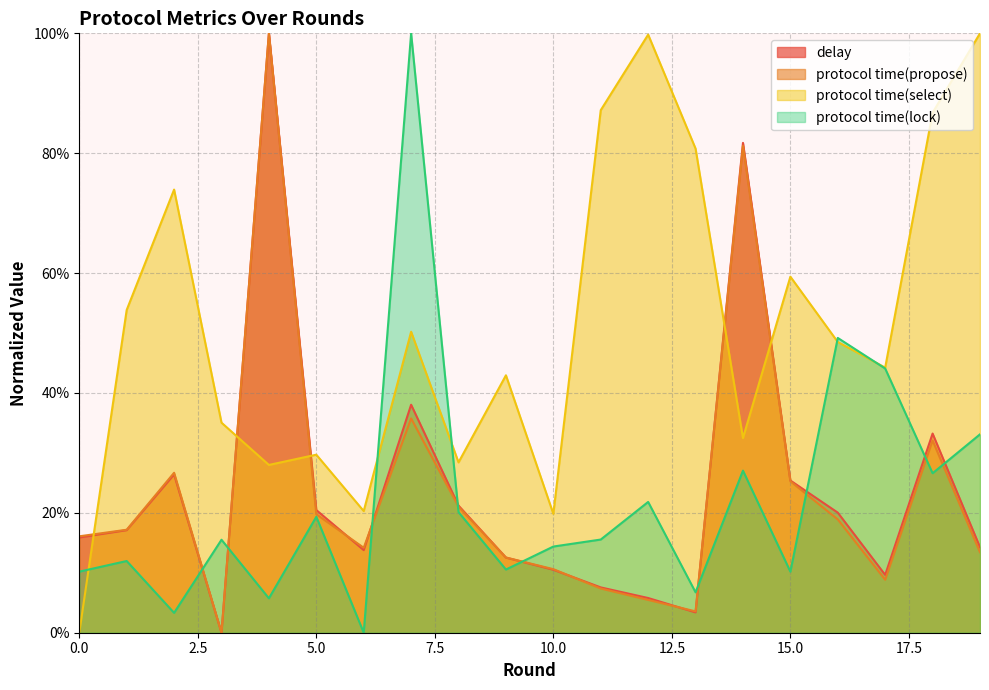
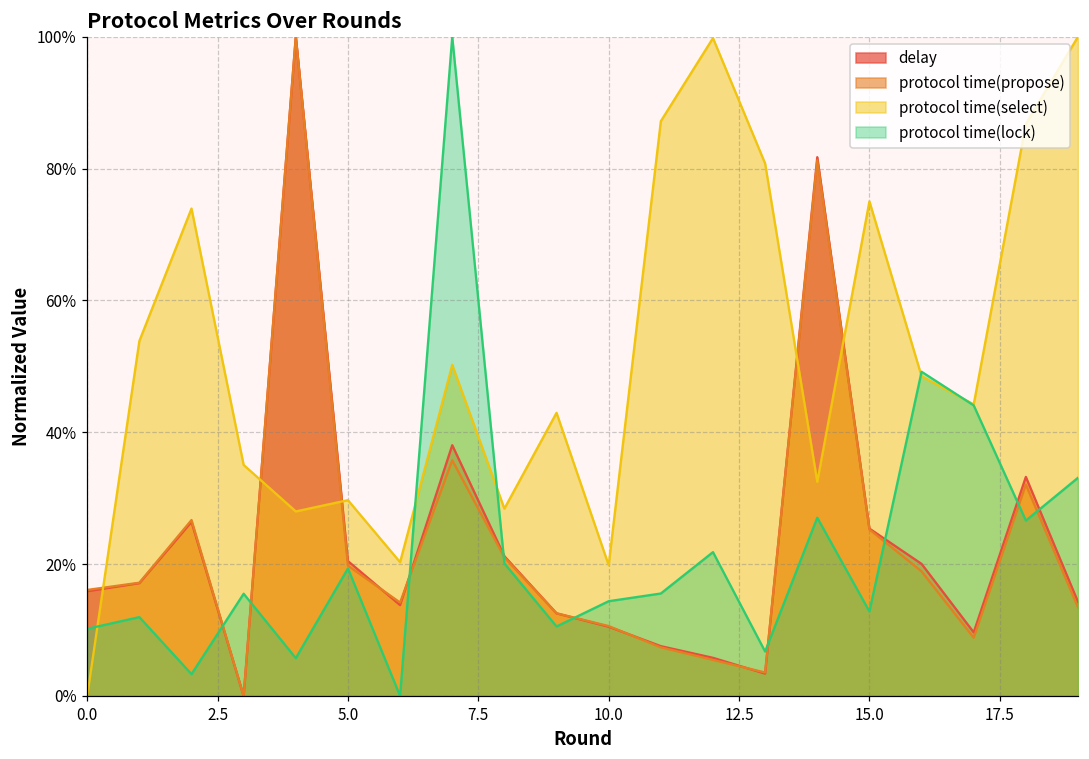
protocol time(select), 15.0: 59% -> 75%
protocol time(lock), 15.0: 10% -> 13%
